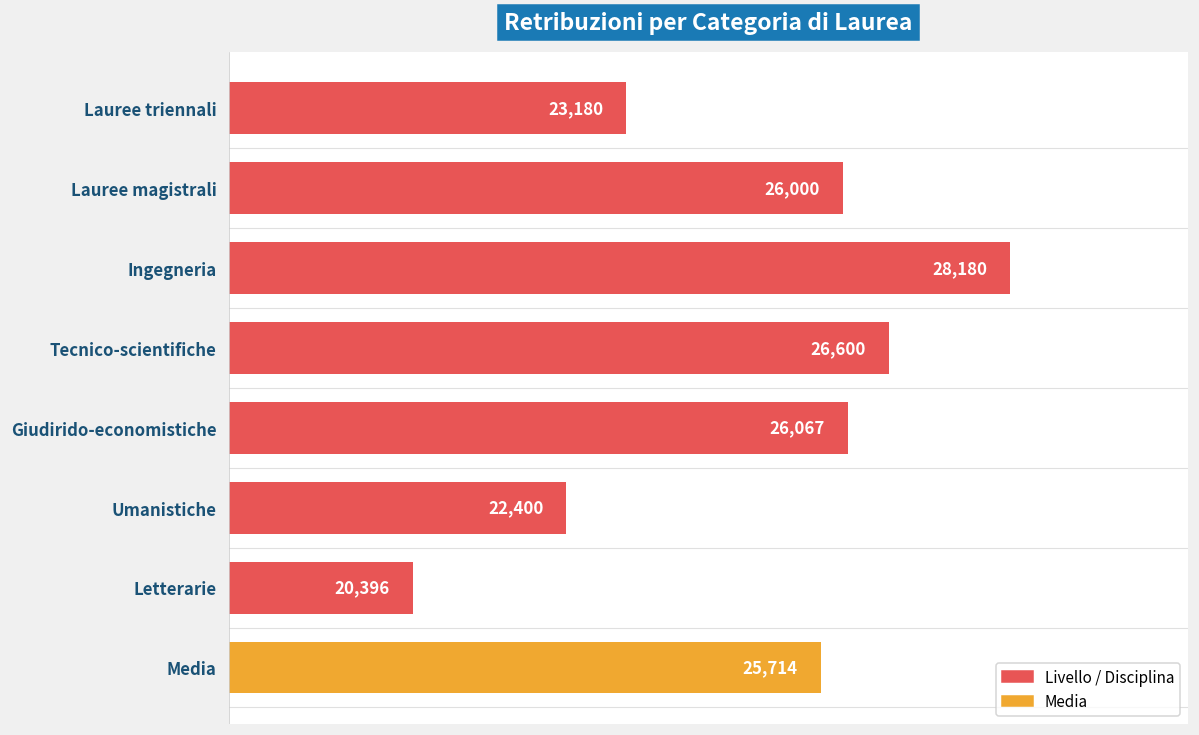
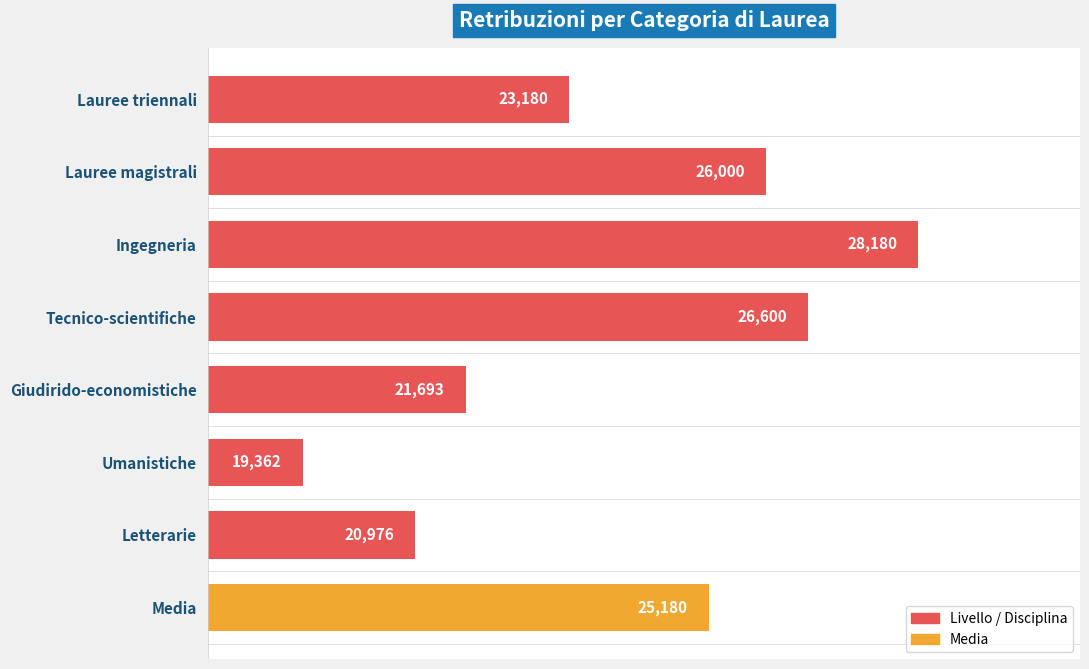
Giudirido-economistiche: 26,067 -> 21,693
Umanistiche: 22,400 -> 19,362
Letterarie: 20,396 -> 20,976
Media: 25,714 -> 25,180
